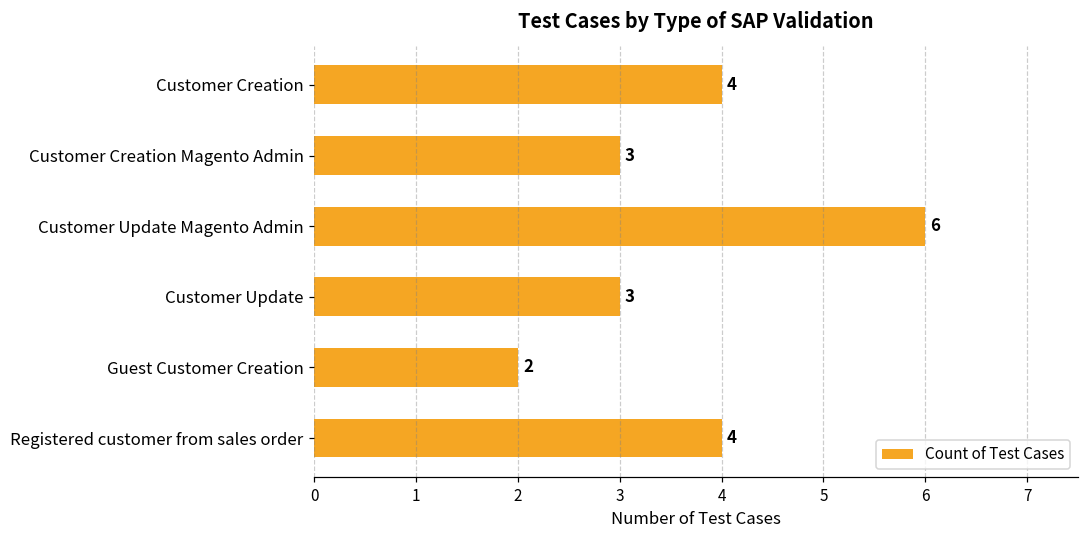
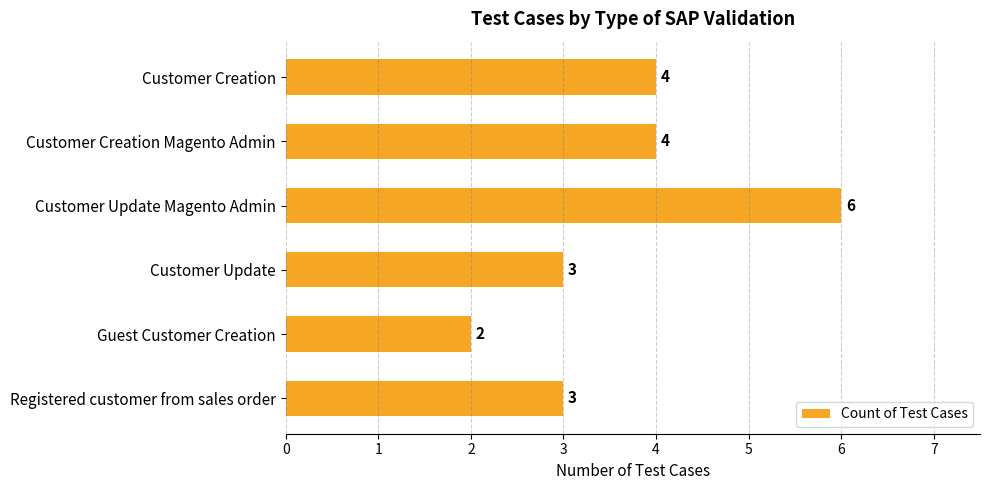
Customer Creation Magento Admin: 3 -> 4
Registered customer from sales order: 4 -> 3
